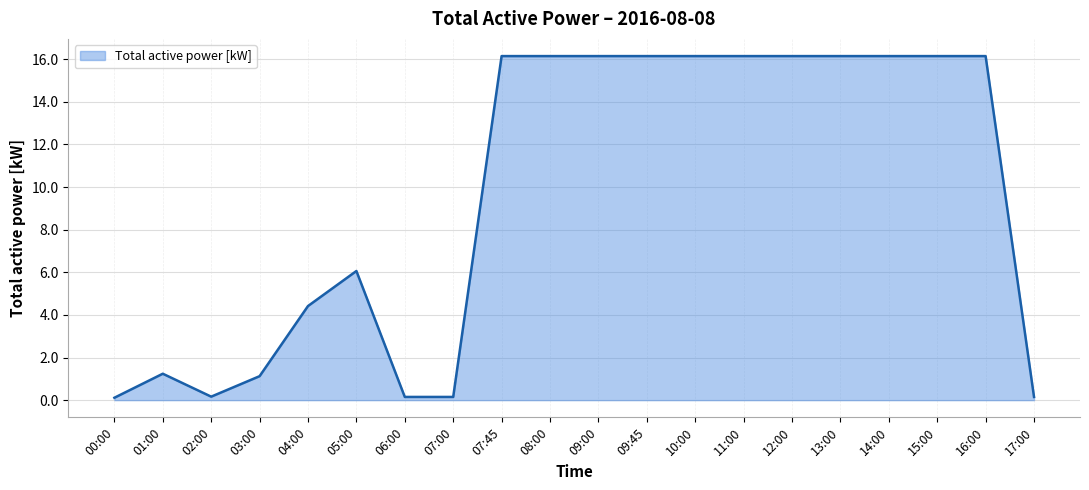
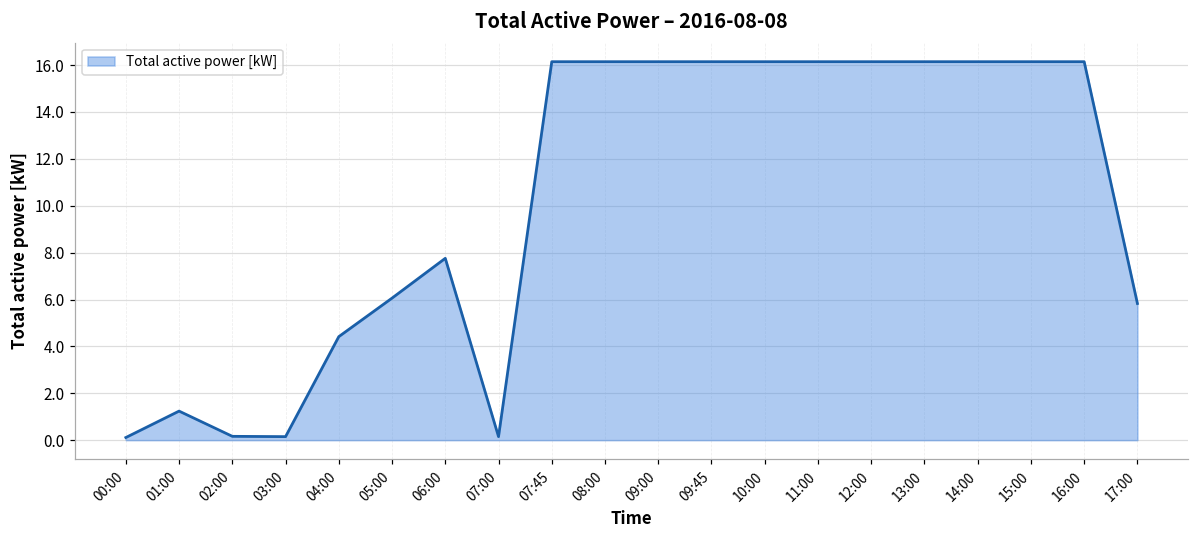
03:00: 1.1 -> 0.2
06:00: 0.2 -> 7.8
17:00: 0.2 -> 5.8
